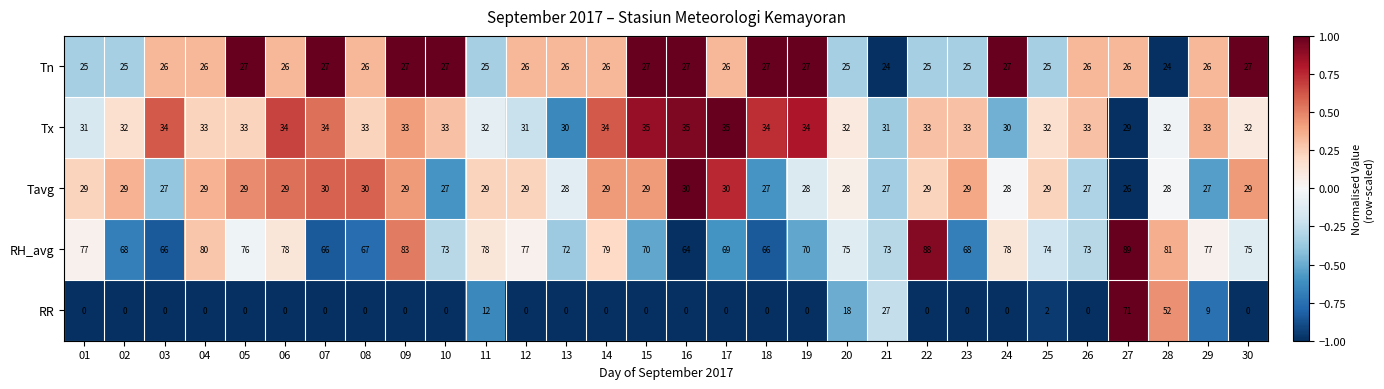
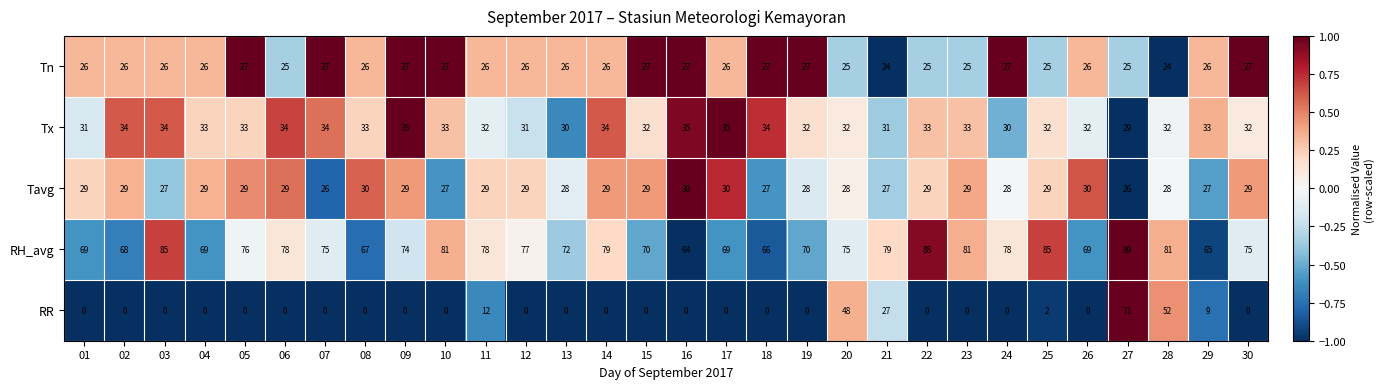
Tn, 01: 25 -> 26
Tn, 02: 25 -> 26
Tn, 06: 26 -> 25
Tn, 11: 25 -> 26
Tn, 27: 26 -> 25
Tx, 02: 32 -> 34
Tx, 09: 33 -> 35
Tx, 15: 35 -> 32
Tx, 19: 34 -> 32
Tx, 26: 33 -> 32
Tavg, 07: 30 -> 26
Tavg, 26: 27 -> 30
RH_avg, 01: 77 -> 69
RH_avg, 03: 66 -> 85
RH_avg, 04: 80 -> 69
RH_avg, 07: 66 -> 75
RH_avg, 09: 83 -> 74
RH_avg, 10: 73 -> 81
RH_avg, 21: 73 -> 79
RH_avg, 23: 68 -> 81
RH_avg, 25: 74 -> 85
RH_avg, 26: 73 -> 69
RH_avg, 29: 77 -> 65
RR, 20: 18 -> 48
